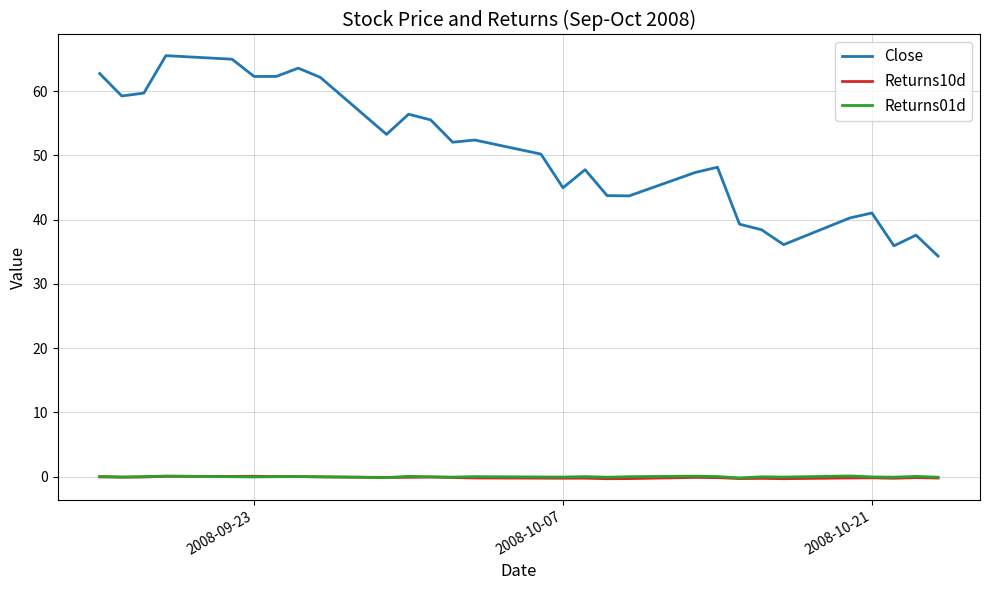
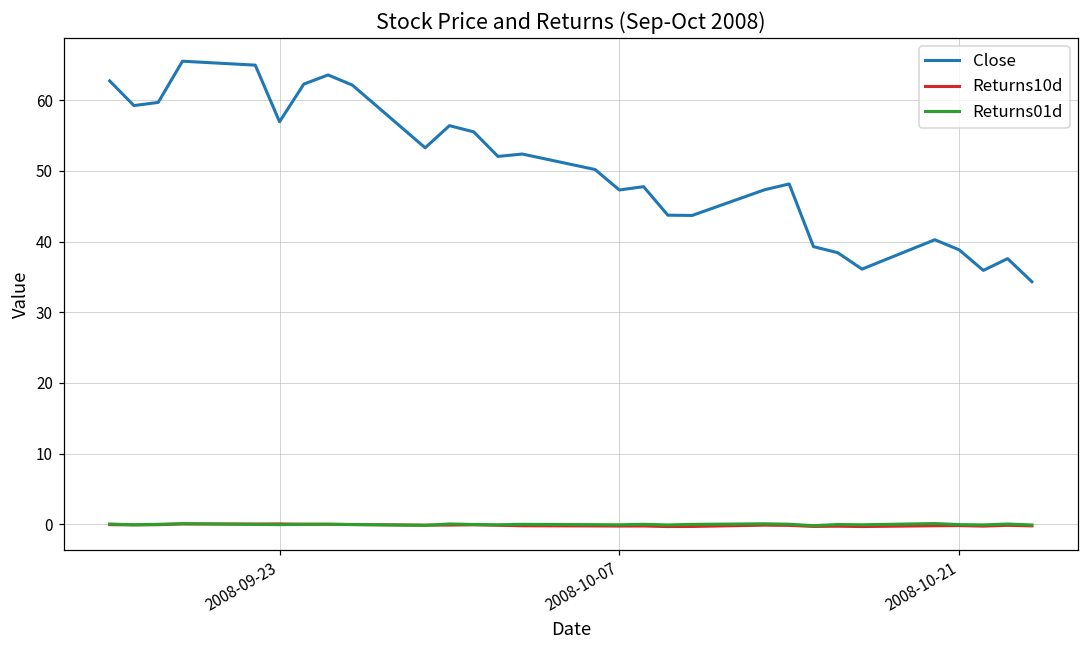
Close, 2008-09-23: 62 -> 57
Close, 2008-10-07: 45 -> 47
Close, 2008-10-21: 41 -> 39
